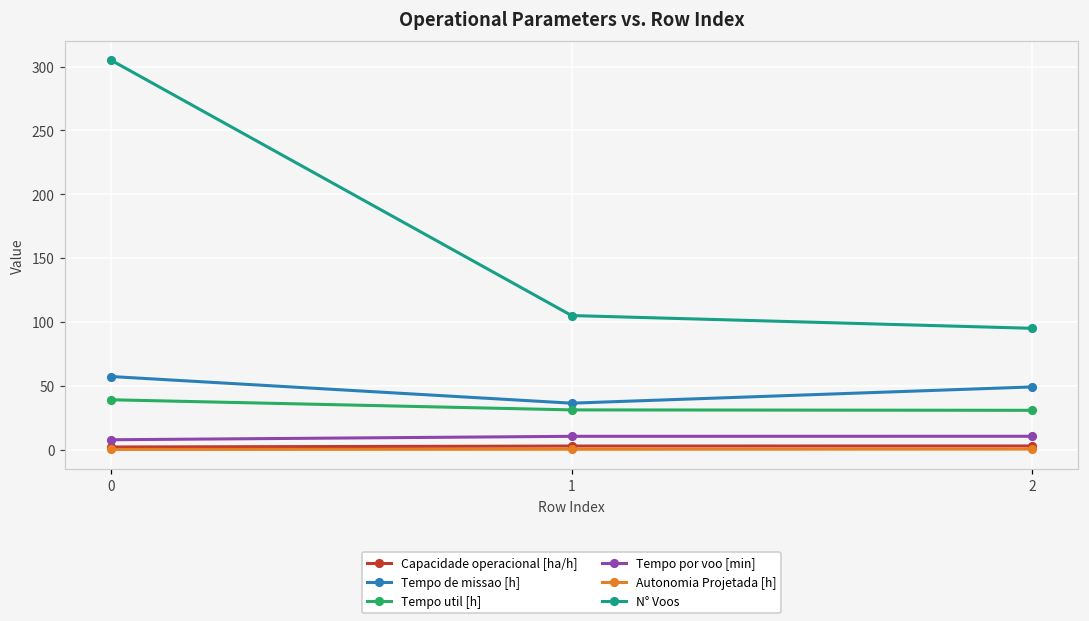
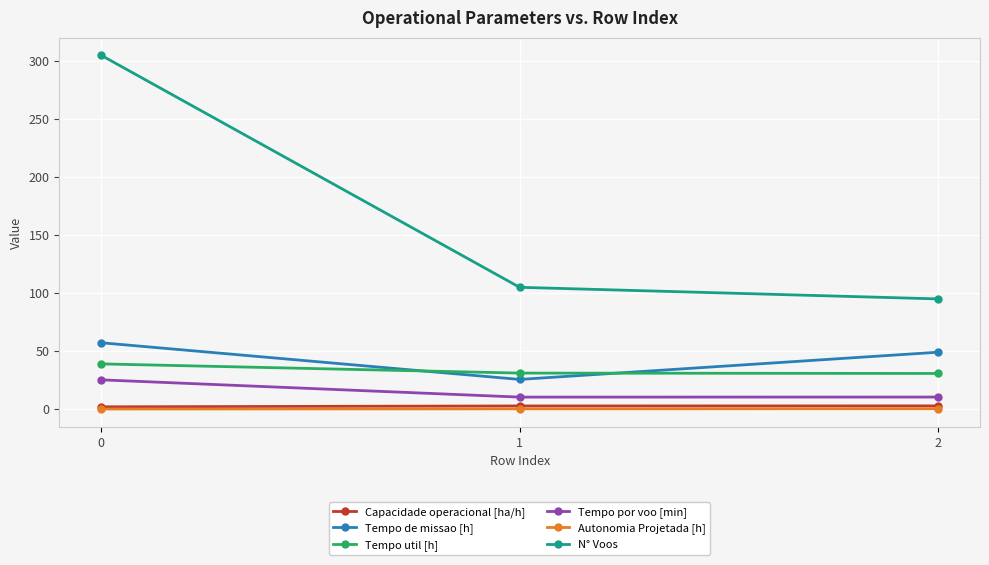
Tempo por voo [min], 0: 8 -> 25
Tempo de missao [h], 1: 36 -> 26
